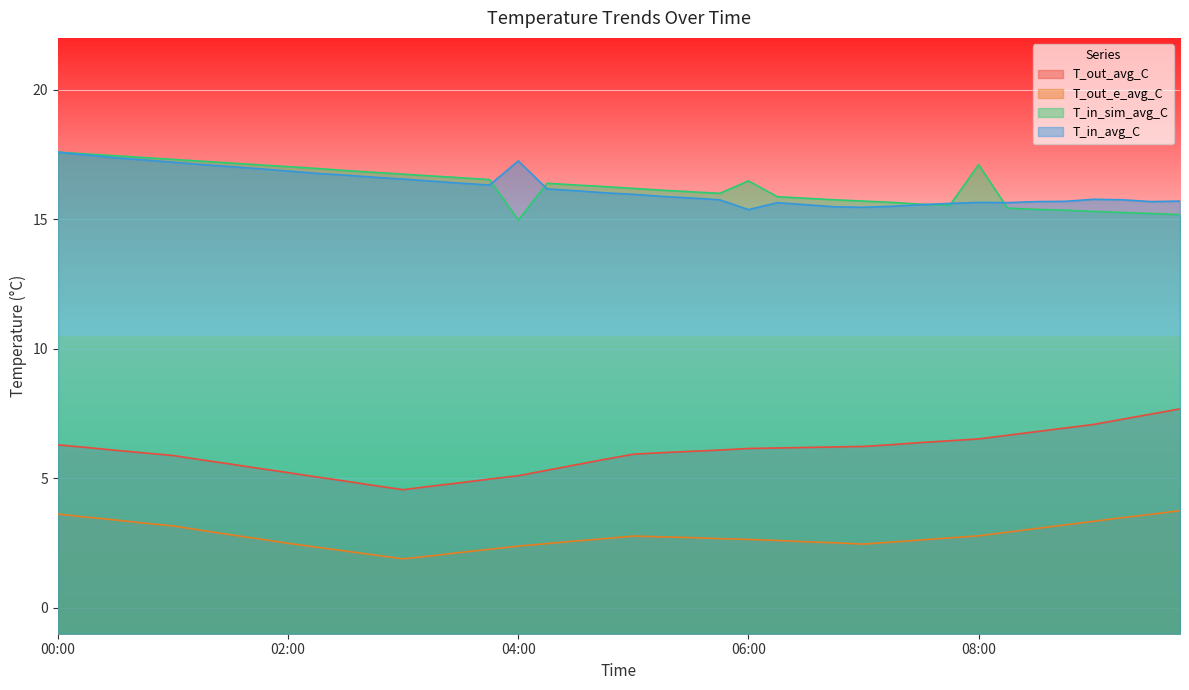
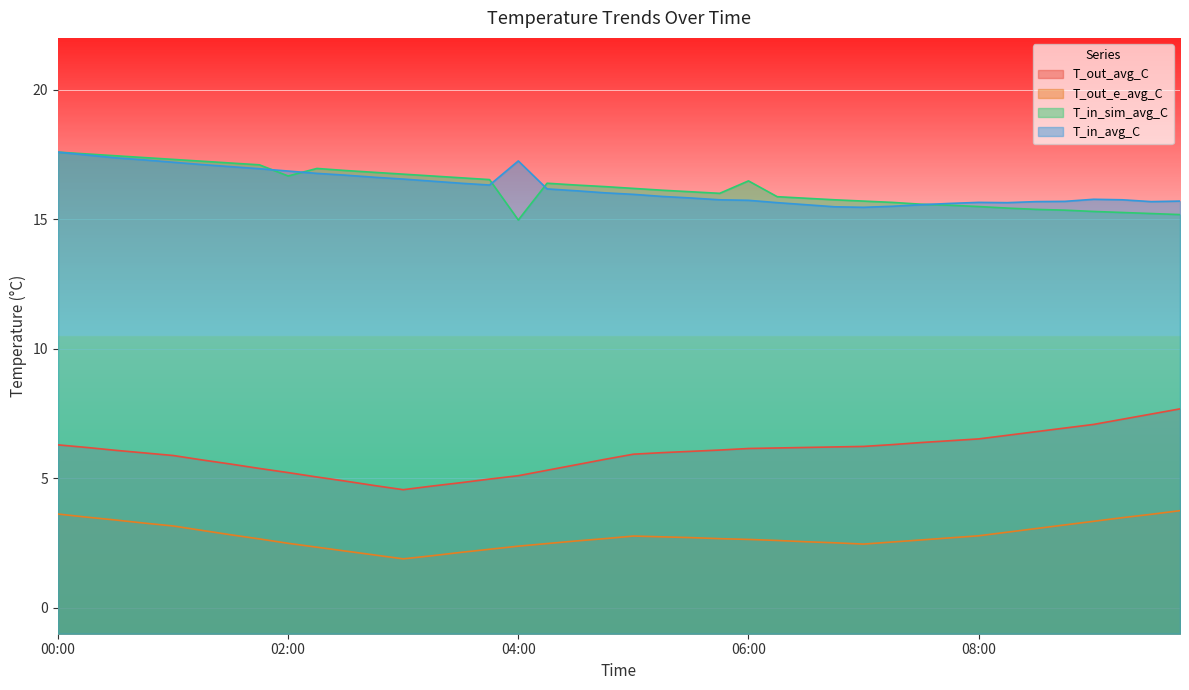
T_in_sim_avg_C, 02:00: 17.0 -> 16.7
T_in_avg_C, 06:00: 15.4 -> 15.7
T_in_sim_avg_C, 08:00: 17.1 -> 15.5
